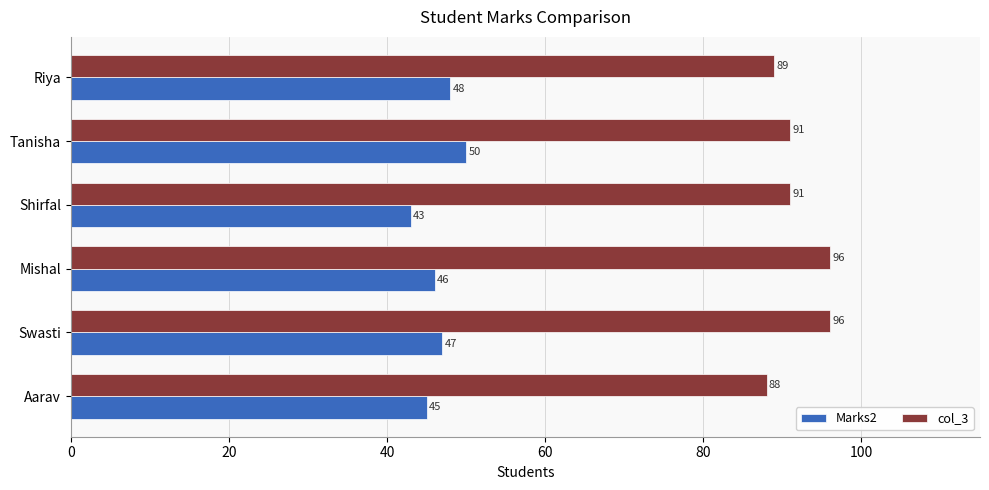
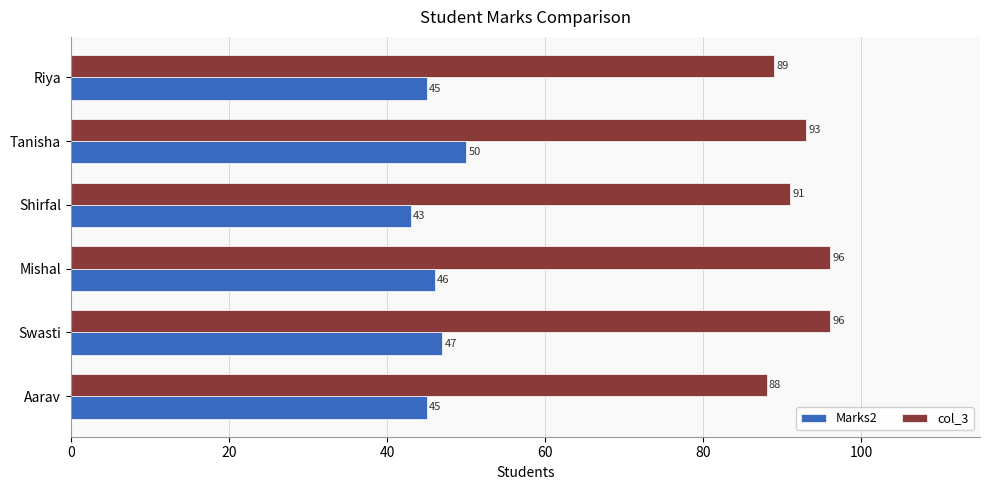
Marks2, Riya: 48 -> 45
col_3, Tanisha: 91 -> 93
